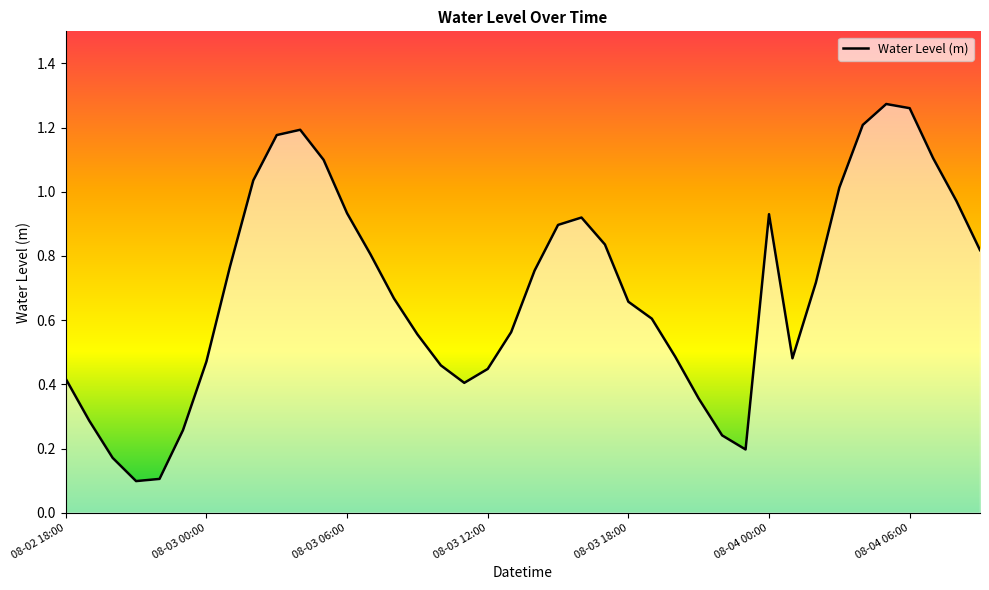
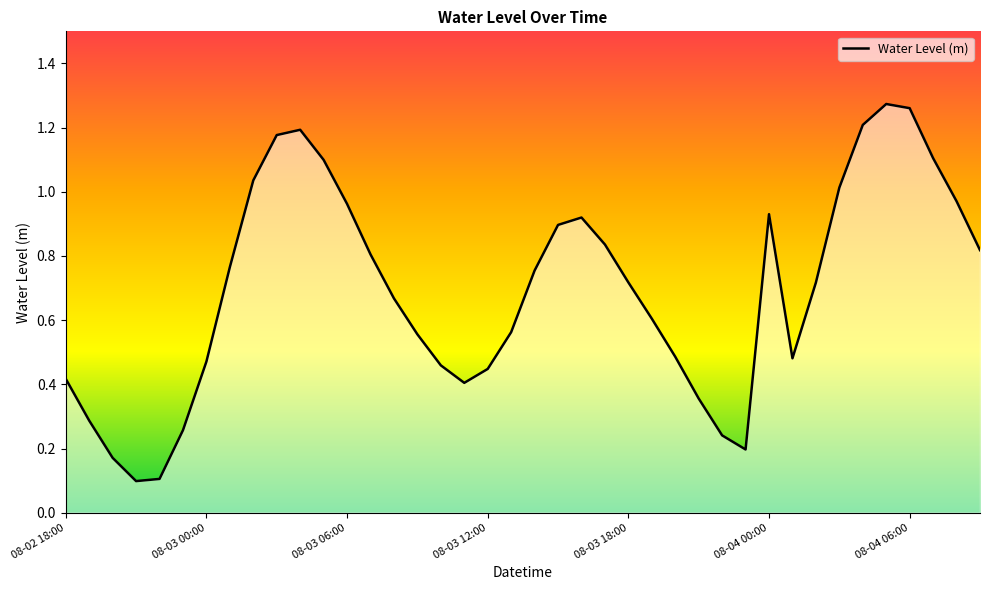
08-03 06:00: 0.93 -> 0.96
08-03 18:00: 0.66 -> 0.72
